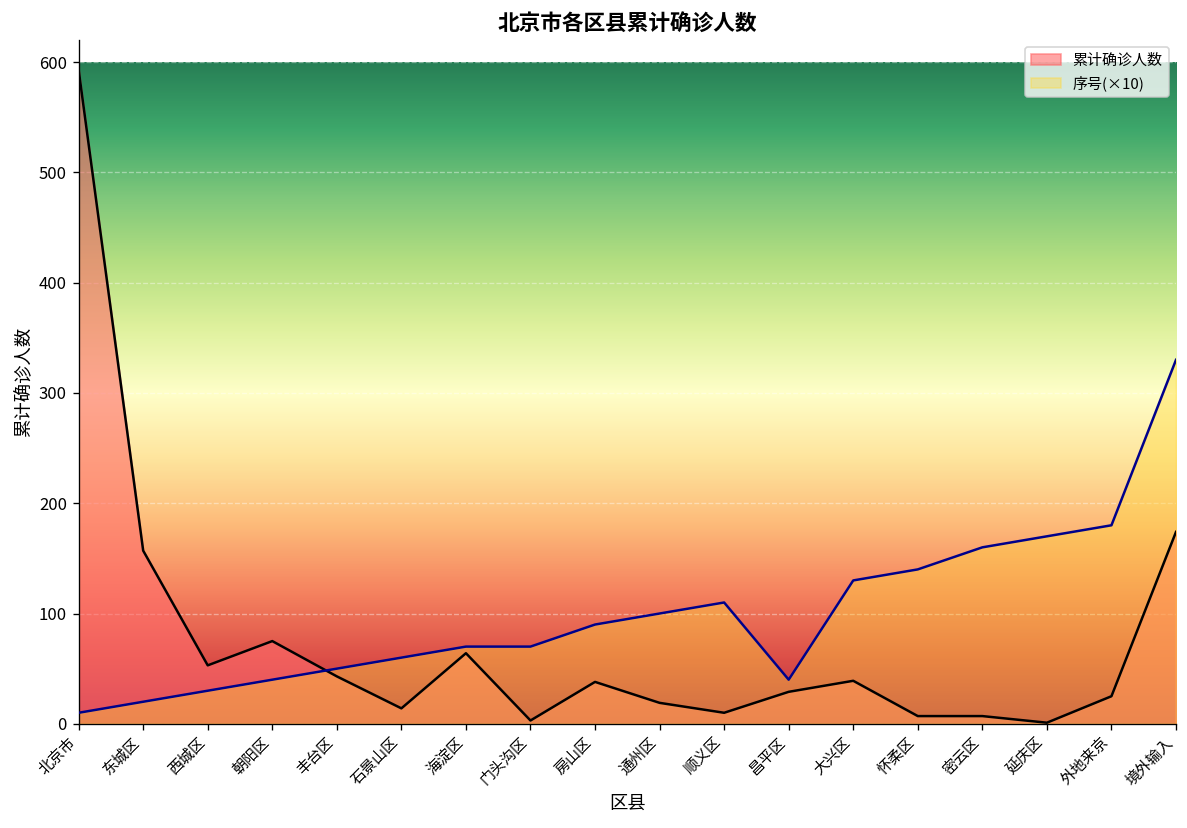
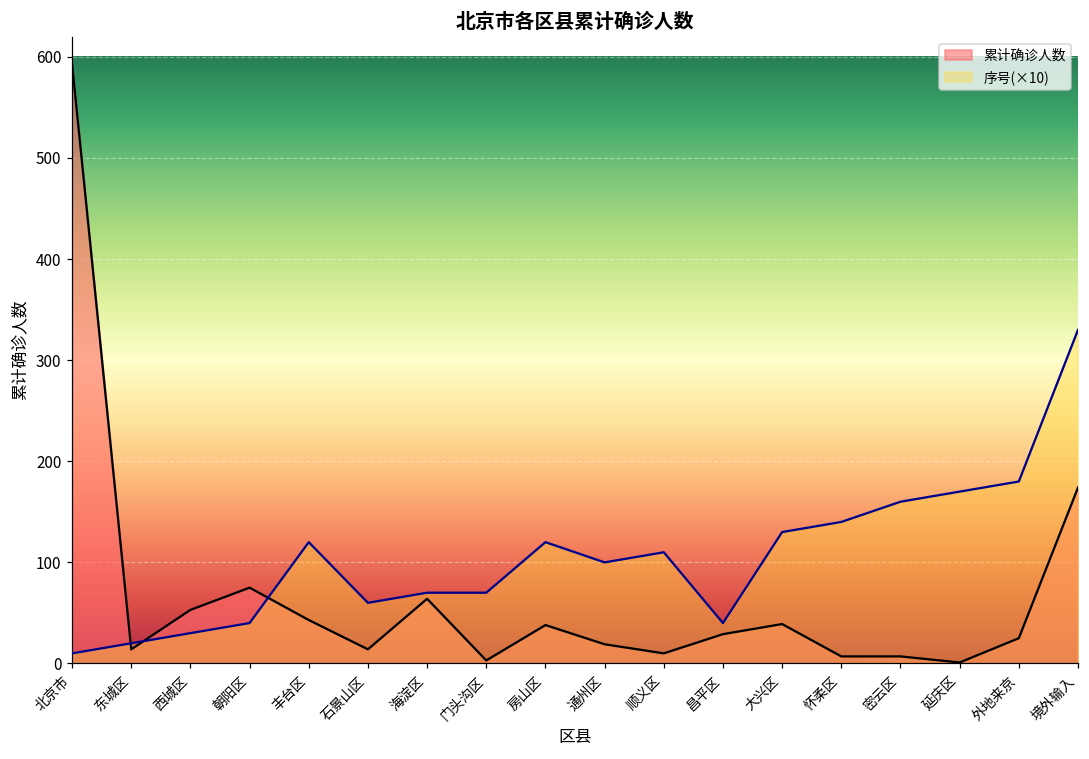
累计确诊人数, 东城区: 160 -> 10
序号(×10), 丰台区: 50 -> 120
序号(×10), 房山区: 90 -> 120
